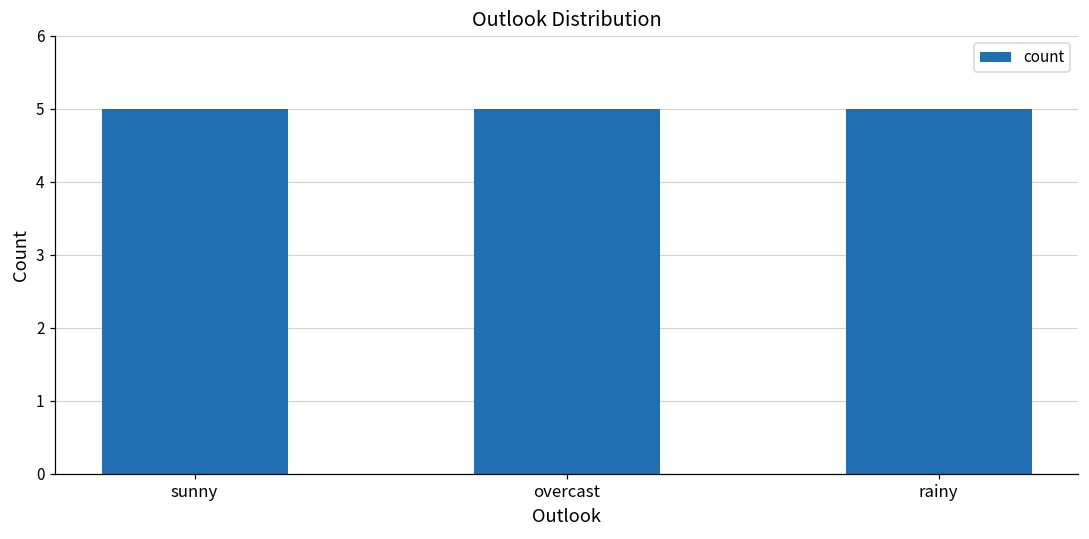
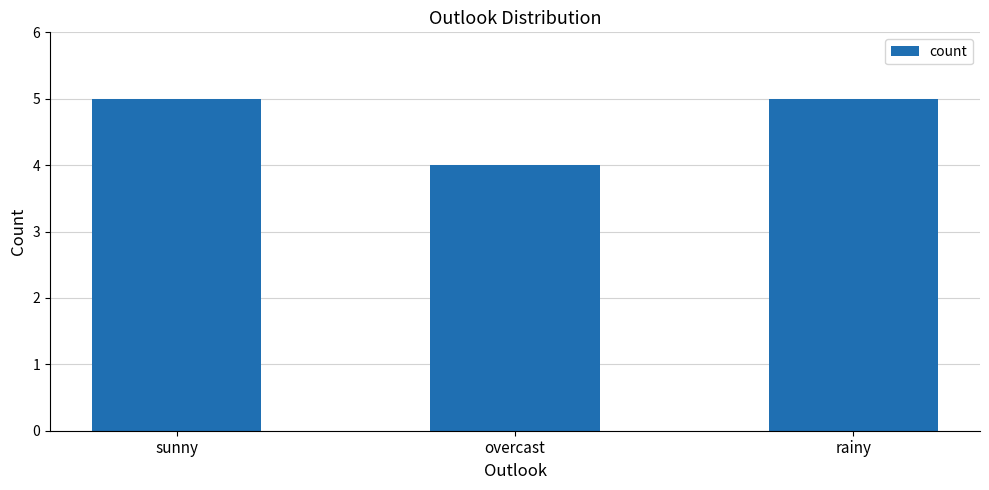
overcast: 5 -> 4
